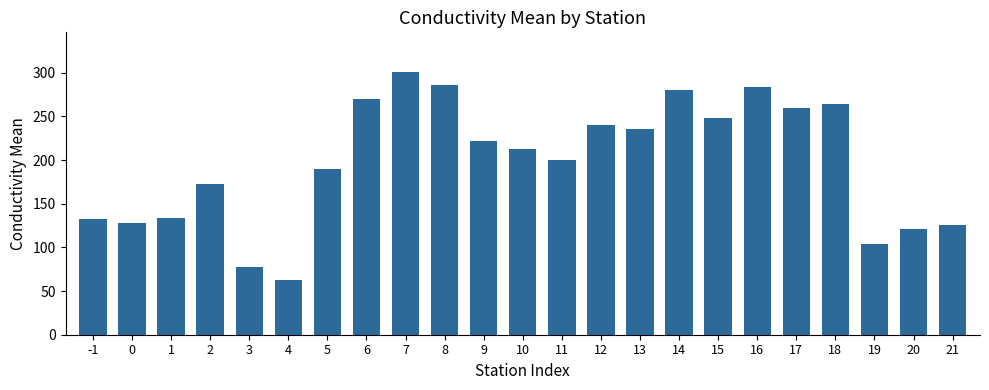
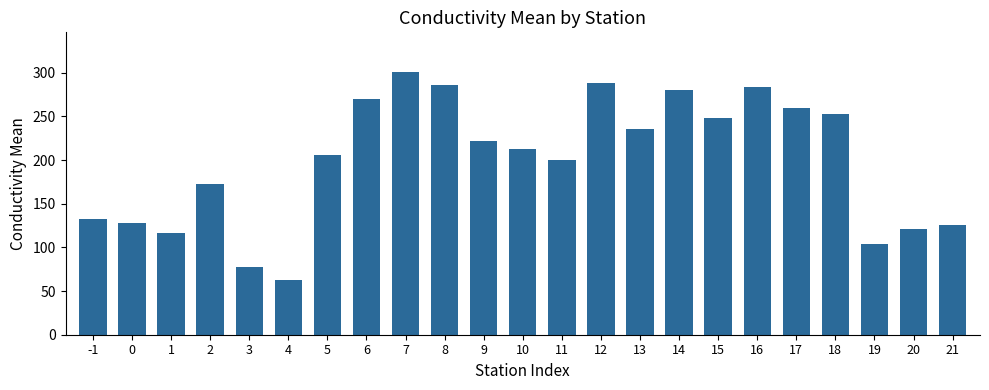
1: 130 -> 120
5: 190 -> 210
12: 240 -> 290
18: 260 -> 250
